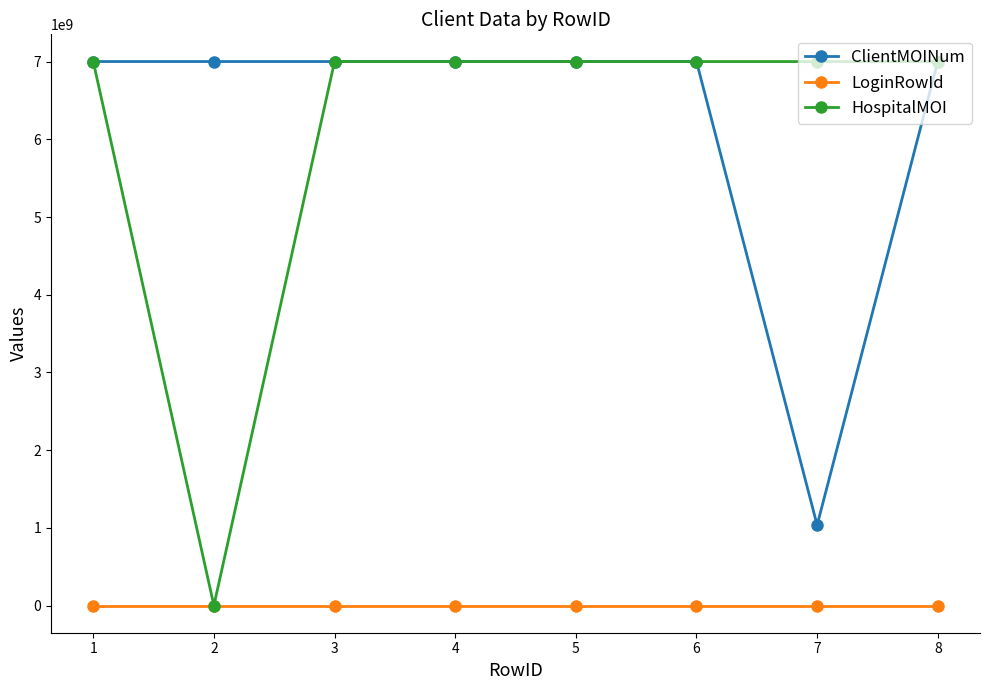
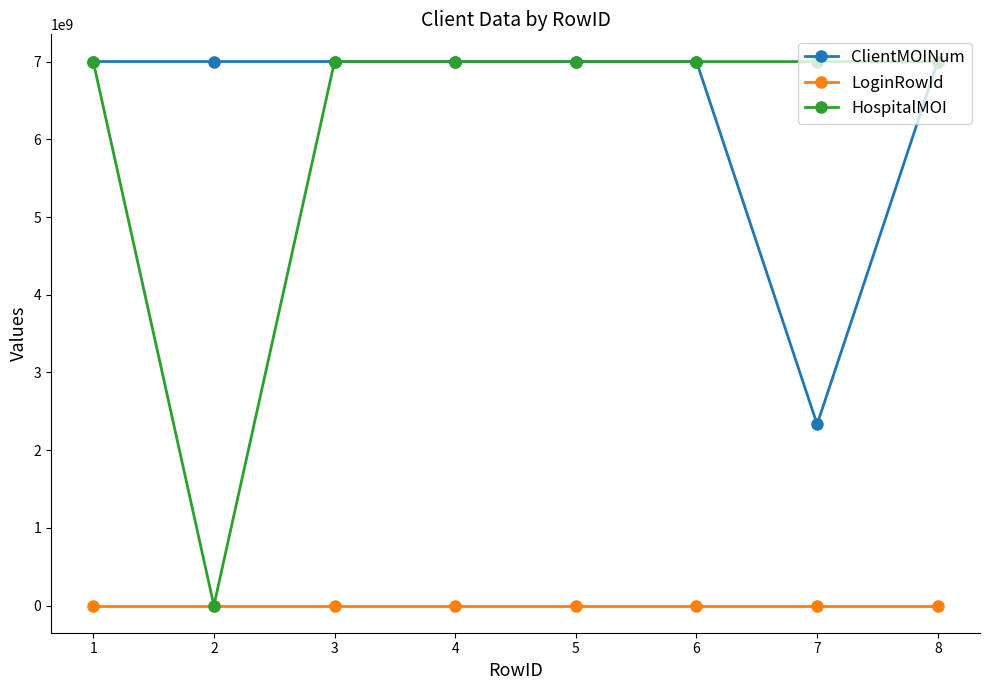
ClientMOINum, 7: 1000000000 -> 2300000000
